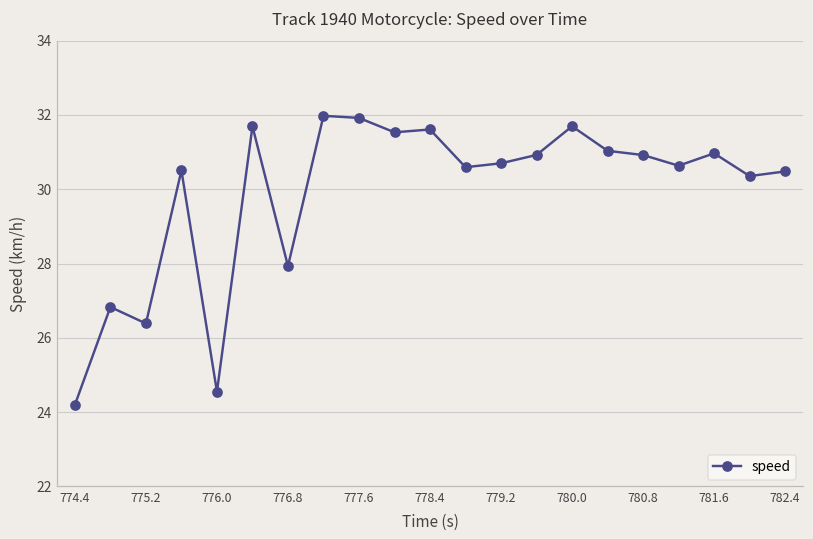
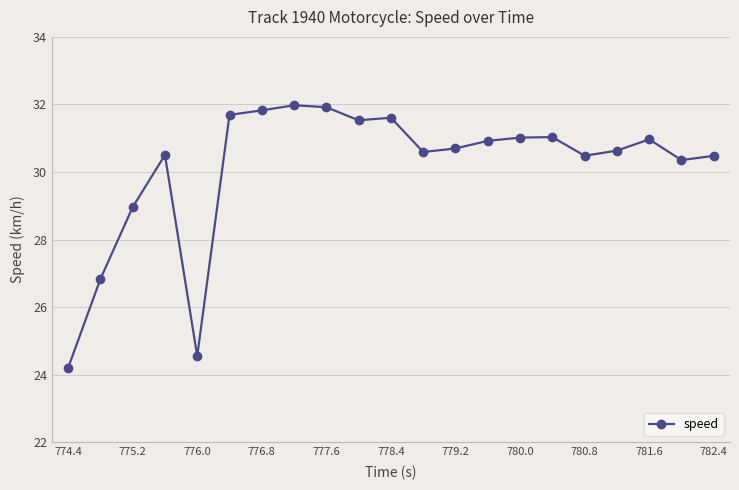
775.2: 26.4 -> 29.0
776.8: 27.9 -> 31.8
780.0: 31.7 -> 31.0
780.8: 30.9 -> 30.5
